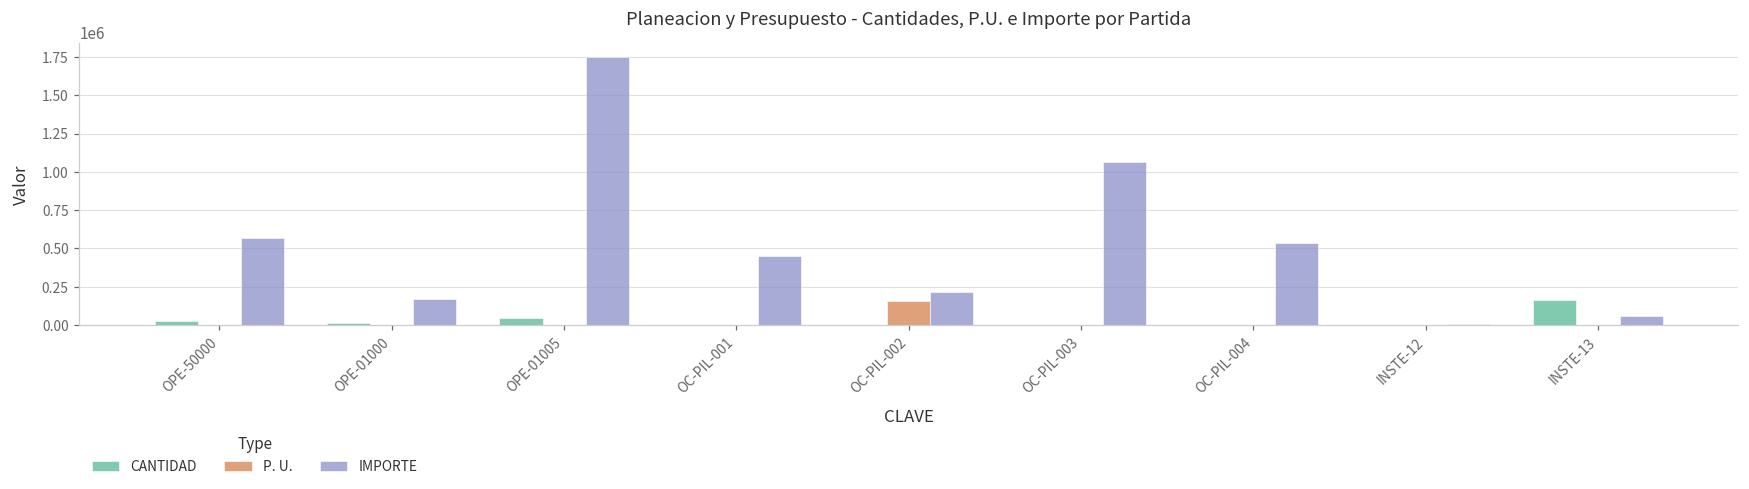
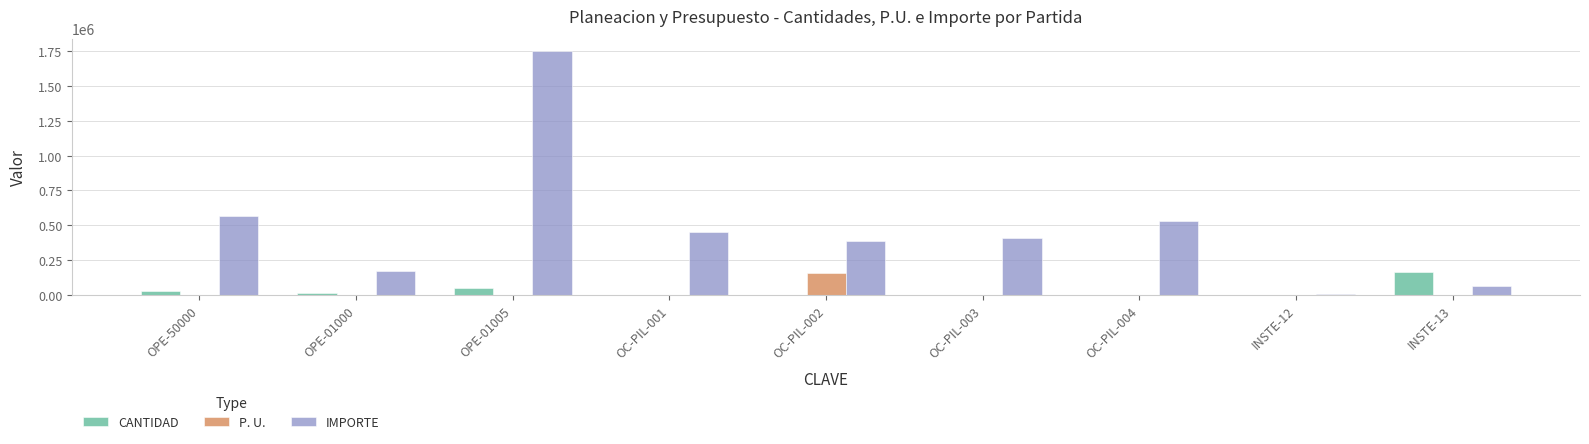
IMPORTE, OC-PIL-002: 220000 -> 390000
IMPORTE, OC-PIL-003: 1060000 -> 410000
